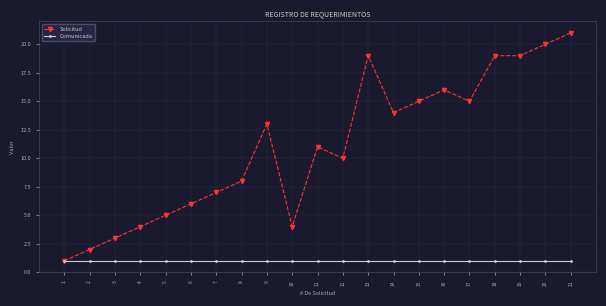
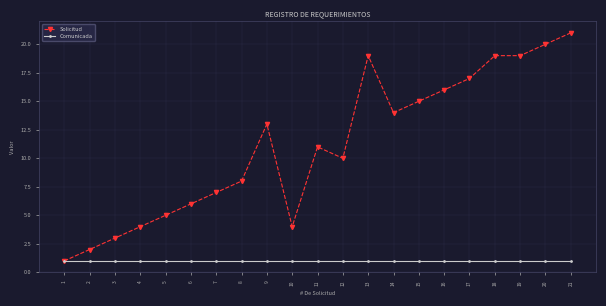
Solicitud, 17: 15 -> 17
